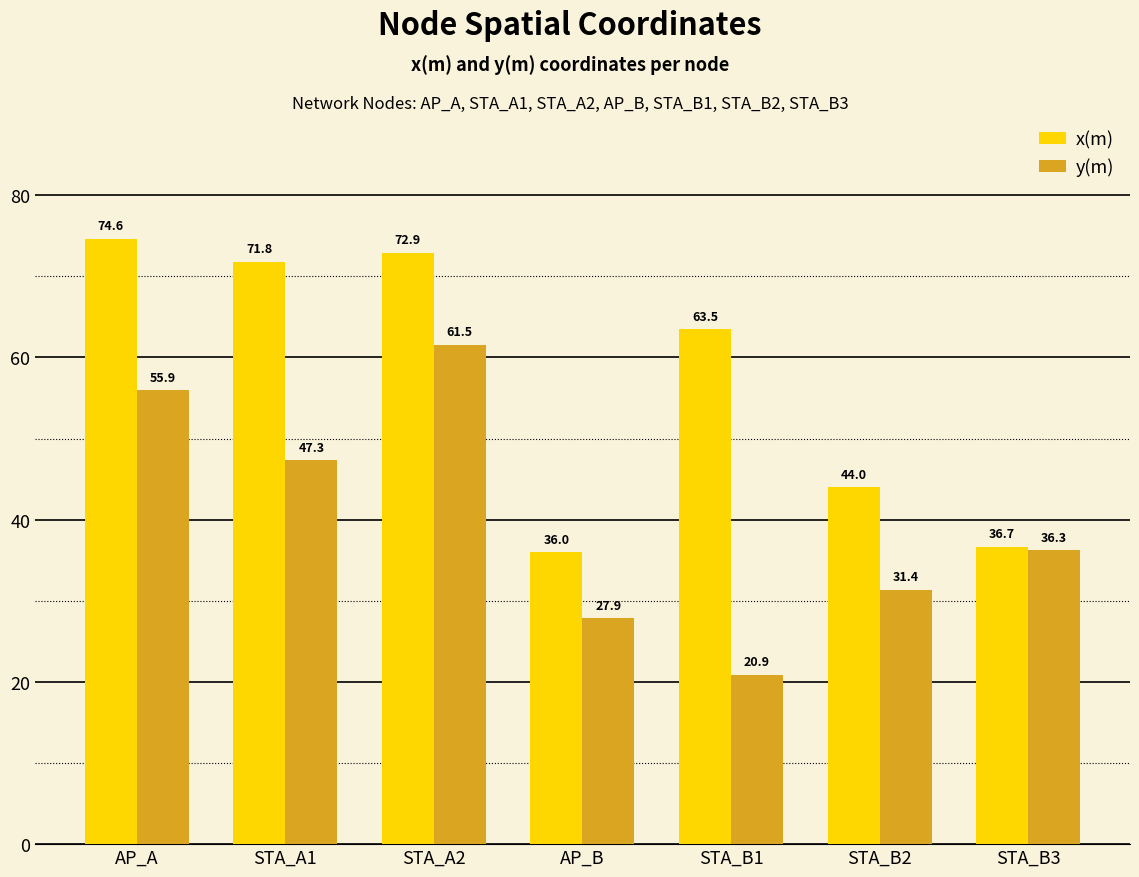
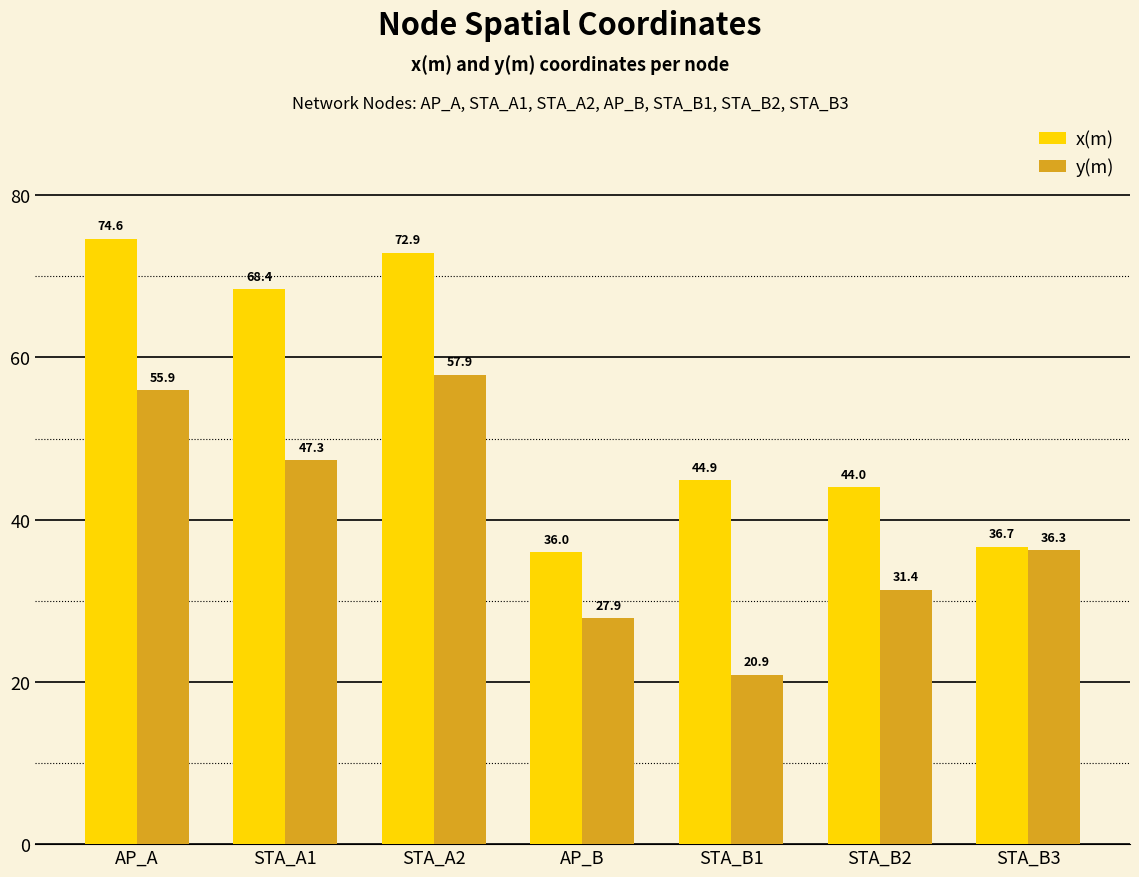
x(m), STA_A1: 71.8 -> 68.4
y(m), STA_A2: 61.5 -> 57.9
x(m), STA_B1: 63.5 -> 44.9
